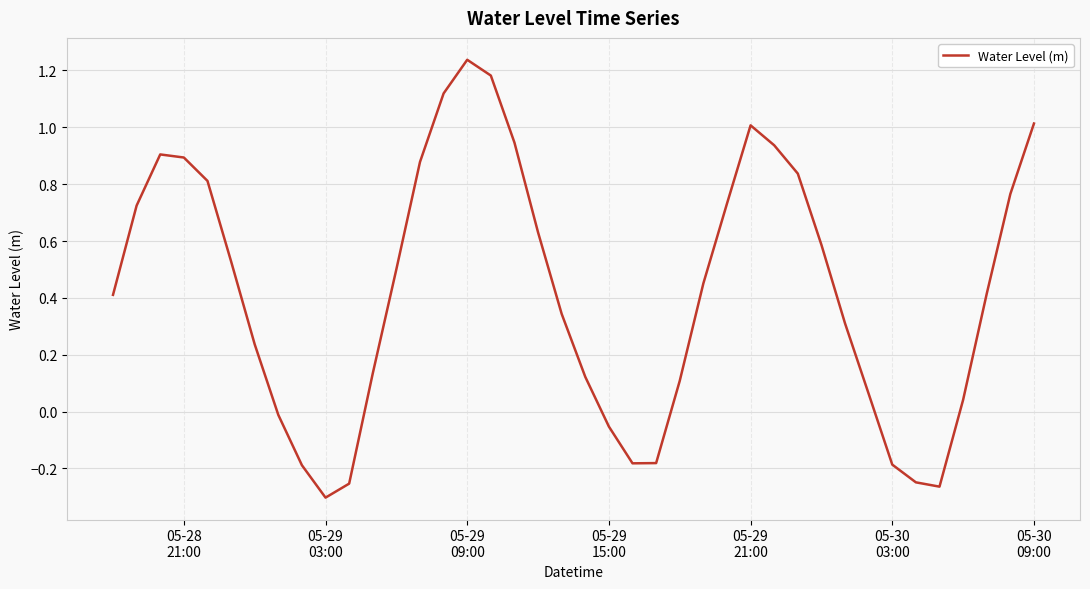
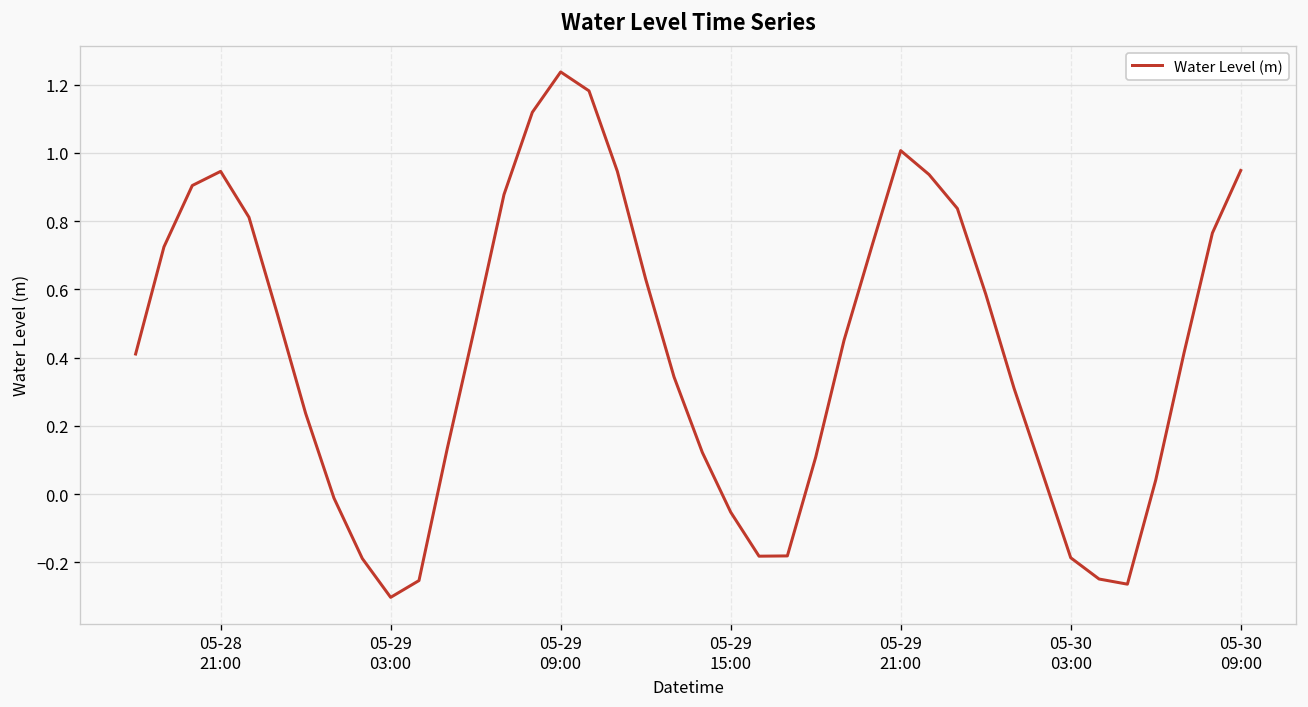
05-28 21:00: 0.89 -> 0.95
05-30 09:00: 1.01 -> 0.95
